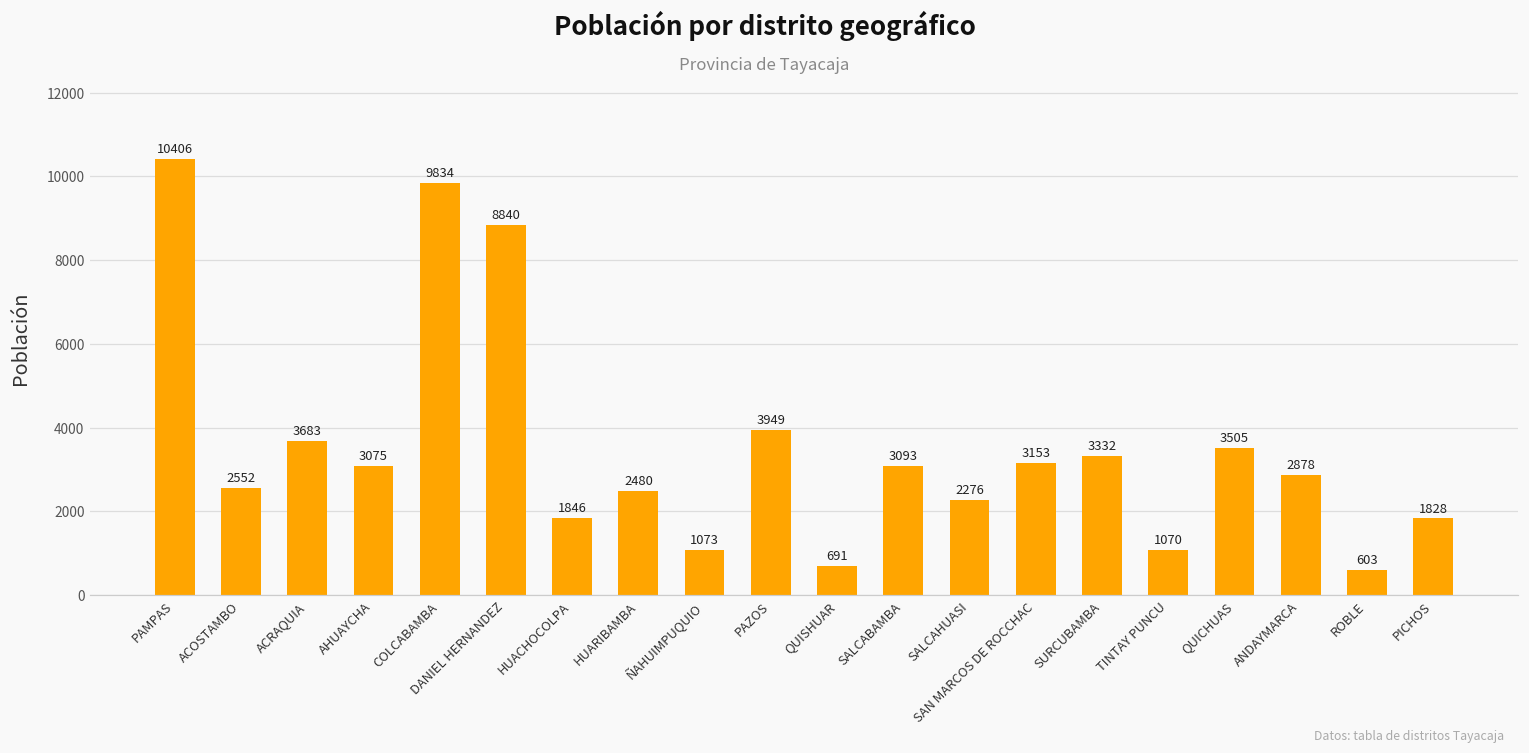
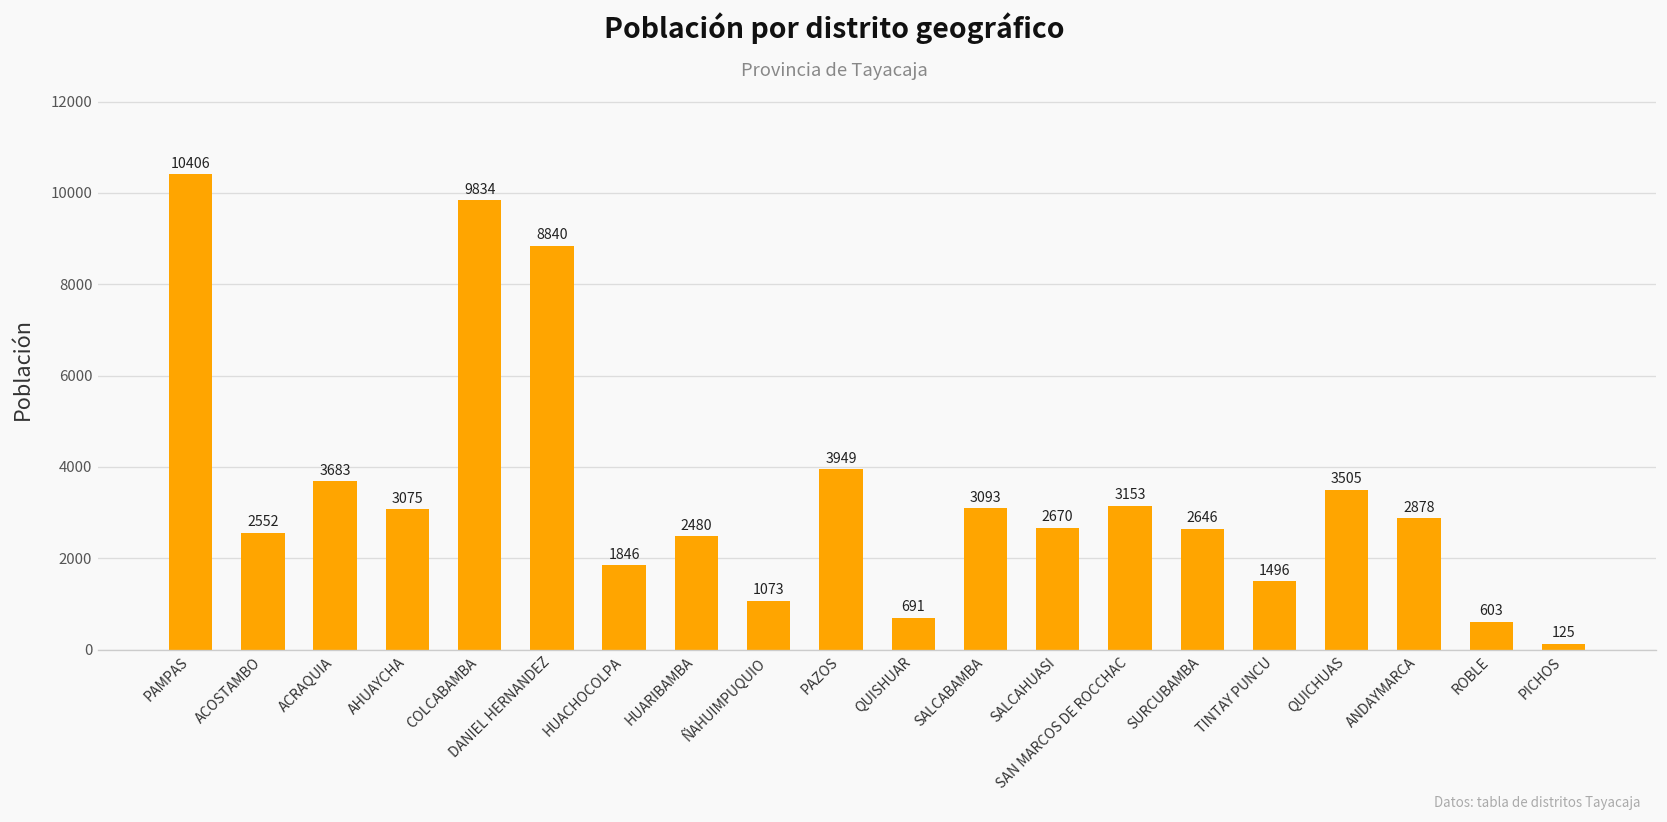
SALCAHUASI: 2276 -> 2670
SURCUBAMBA: 3332 -> 2646
TINTAY PUNCU: 1070 -> 1496
PICHOS: 1828 -> 125
